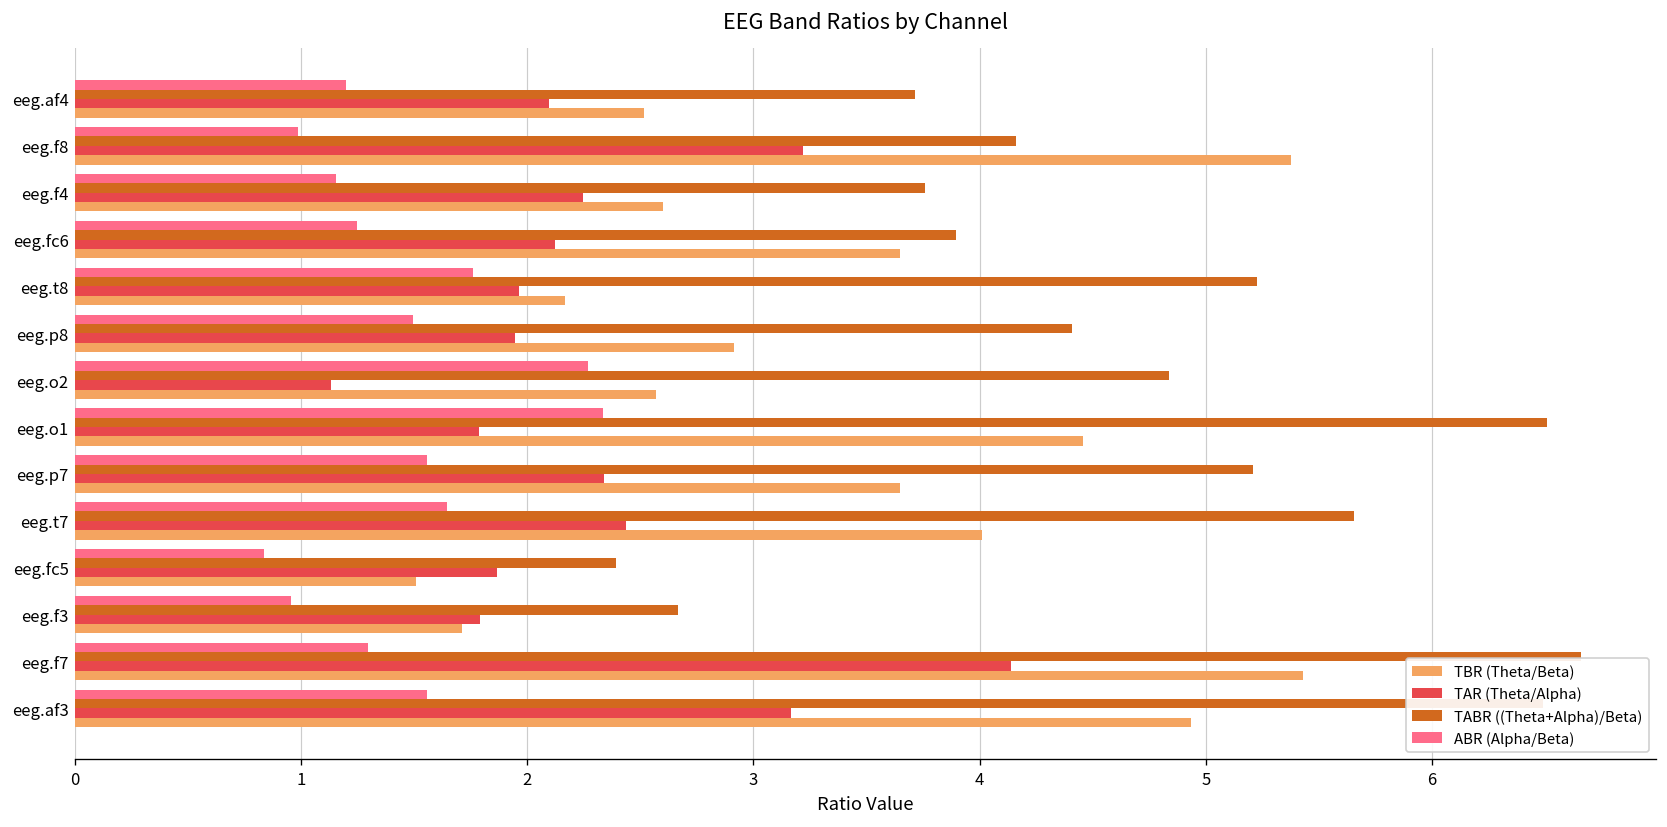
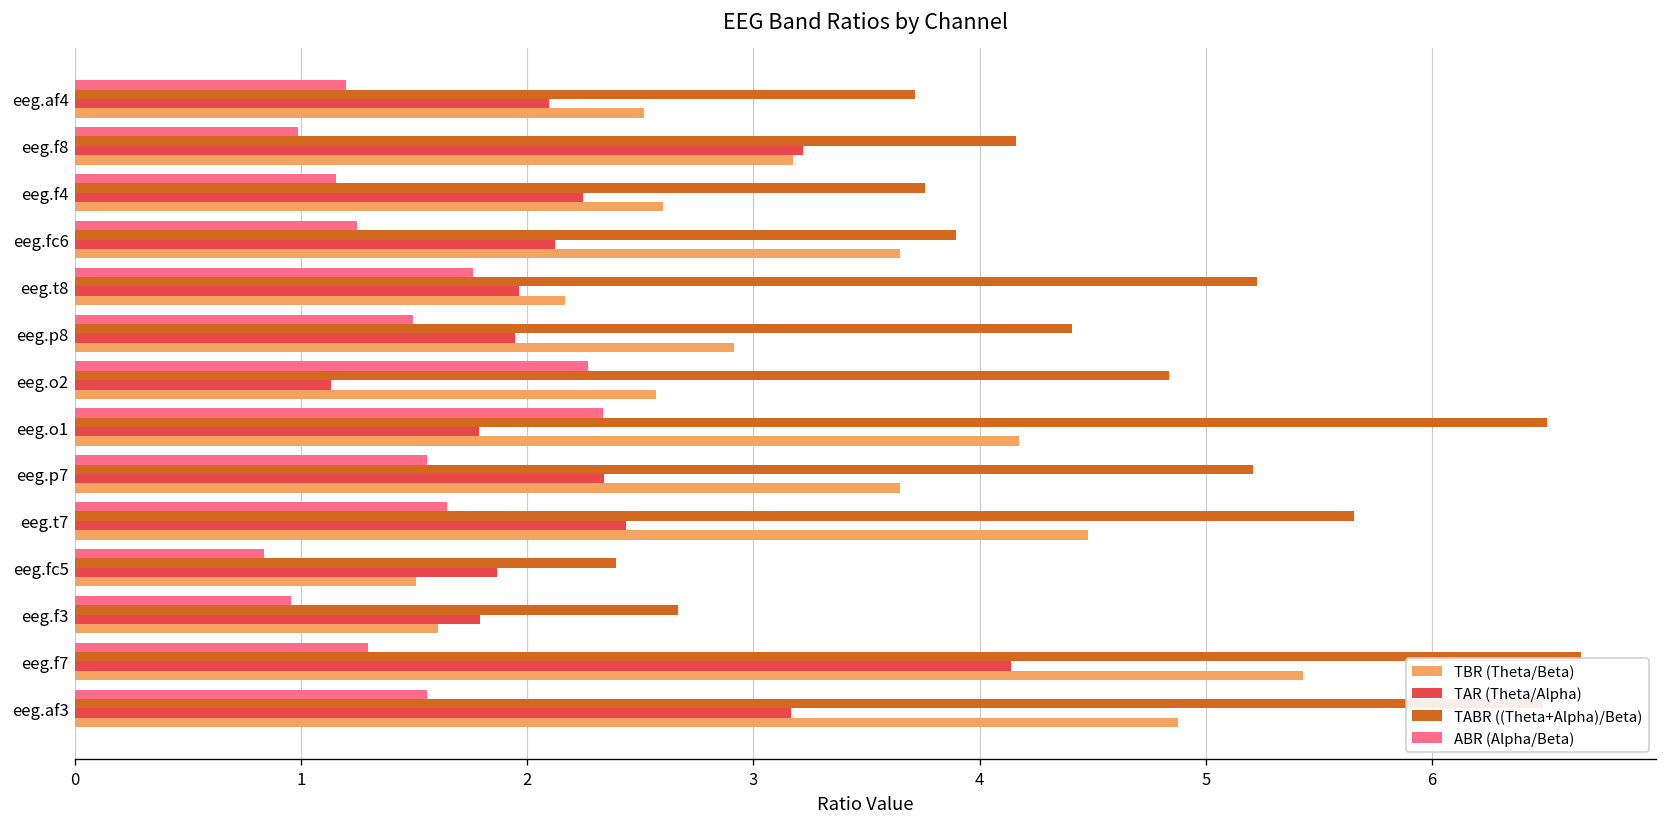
TBR (Theta/Beta), eeg.f8: 5.37 -> 3.17
TBR (Theta/Beta), eeg.o1: 4.46 -> 4.17
TBR (Theta/Beta), eeg.t7: 4.01 -> 4.48
TBR (Theta/Beta), eeg.f3: 1.71 -> 1.61
TBR (Theta/Beta), eeg.af3: 4.93 -> 4.88
